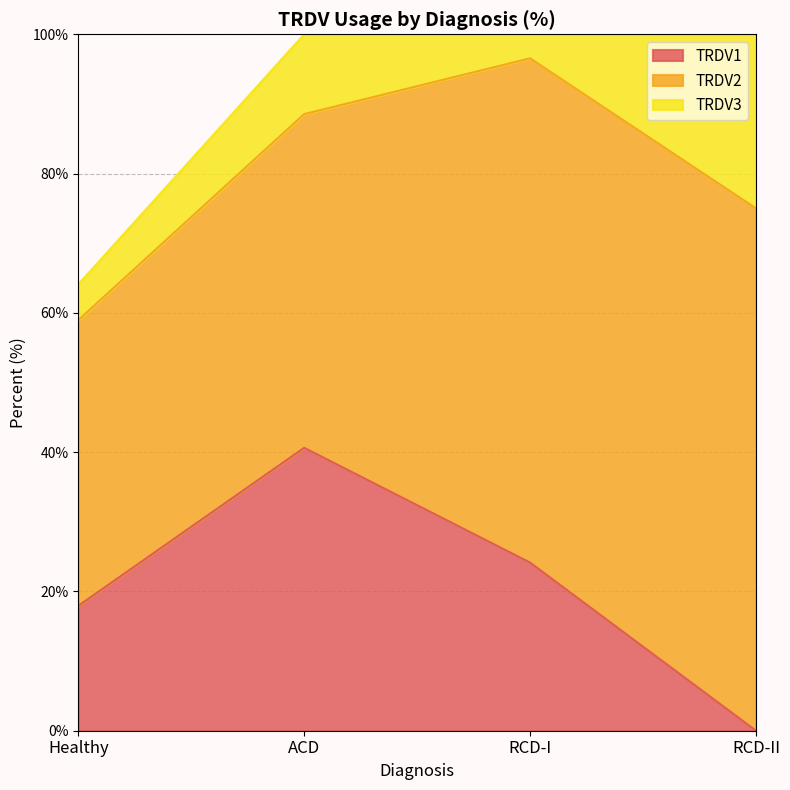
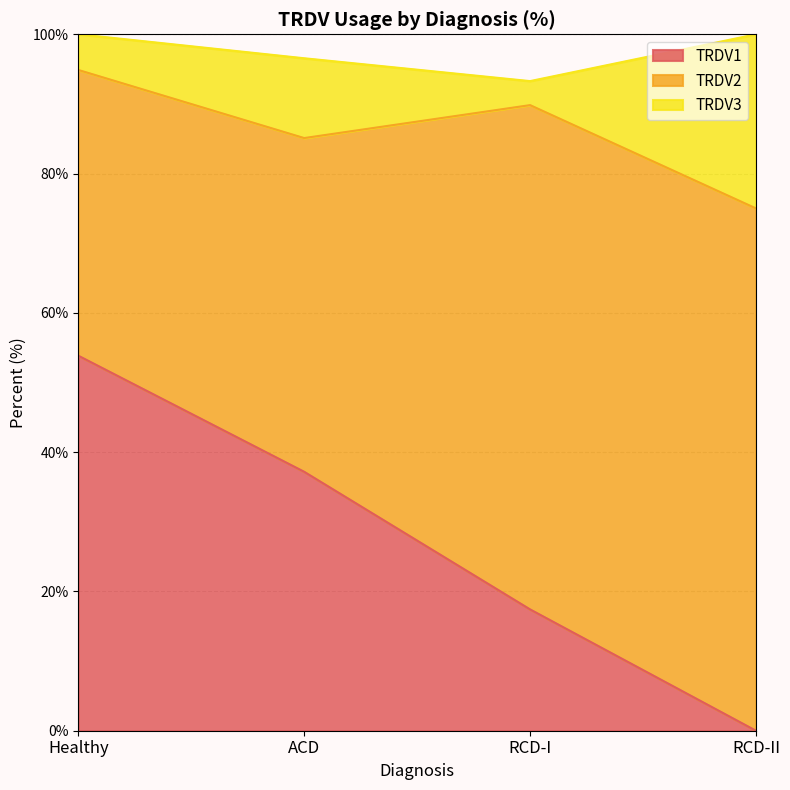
TRDV1, Healthy: 18% -> 54%
TRDV1, ACD: 41% -> 37%
TRDV1, RCD-I: 24% -> 17%
